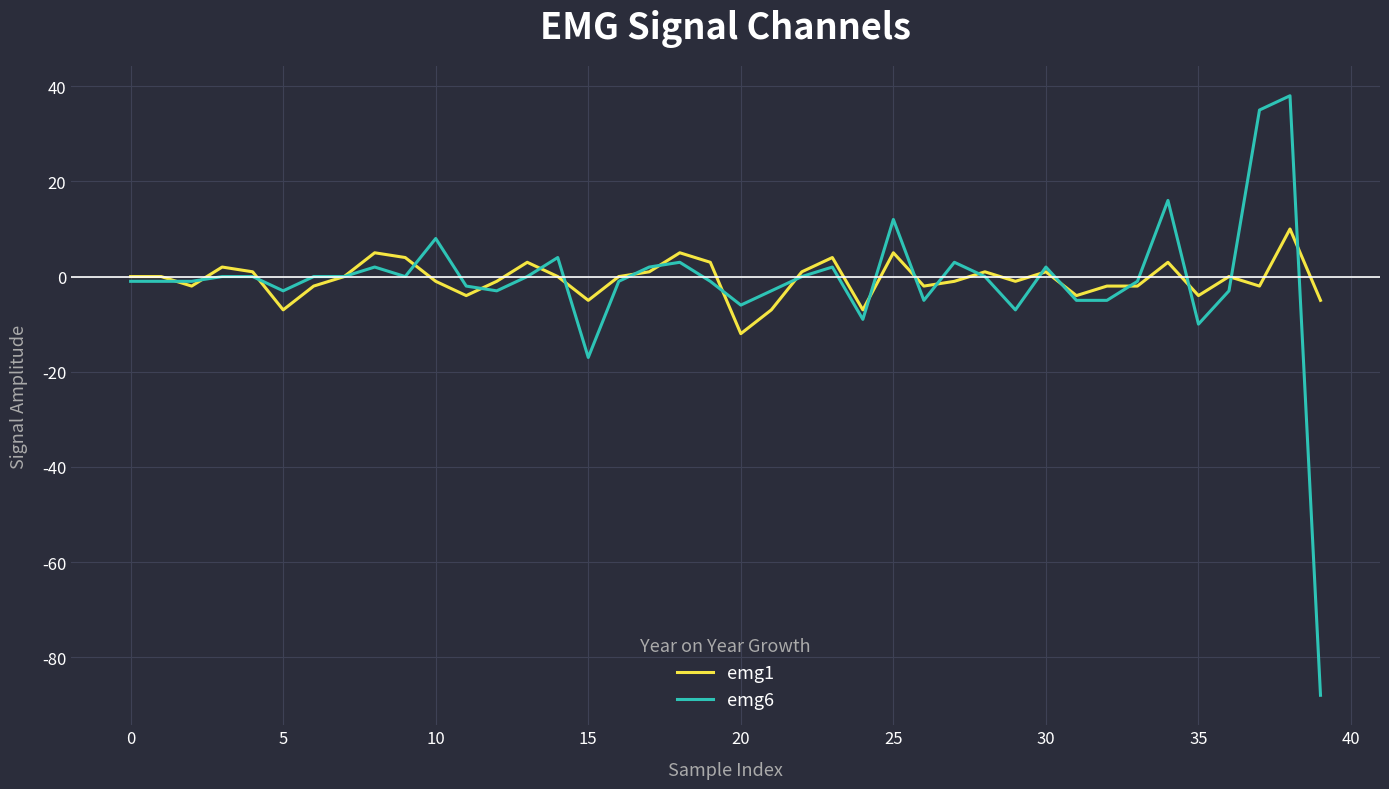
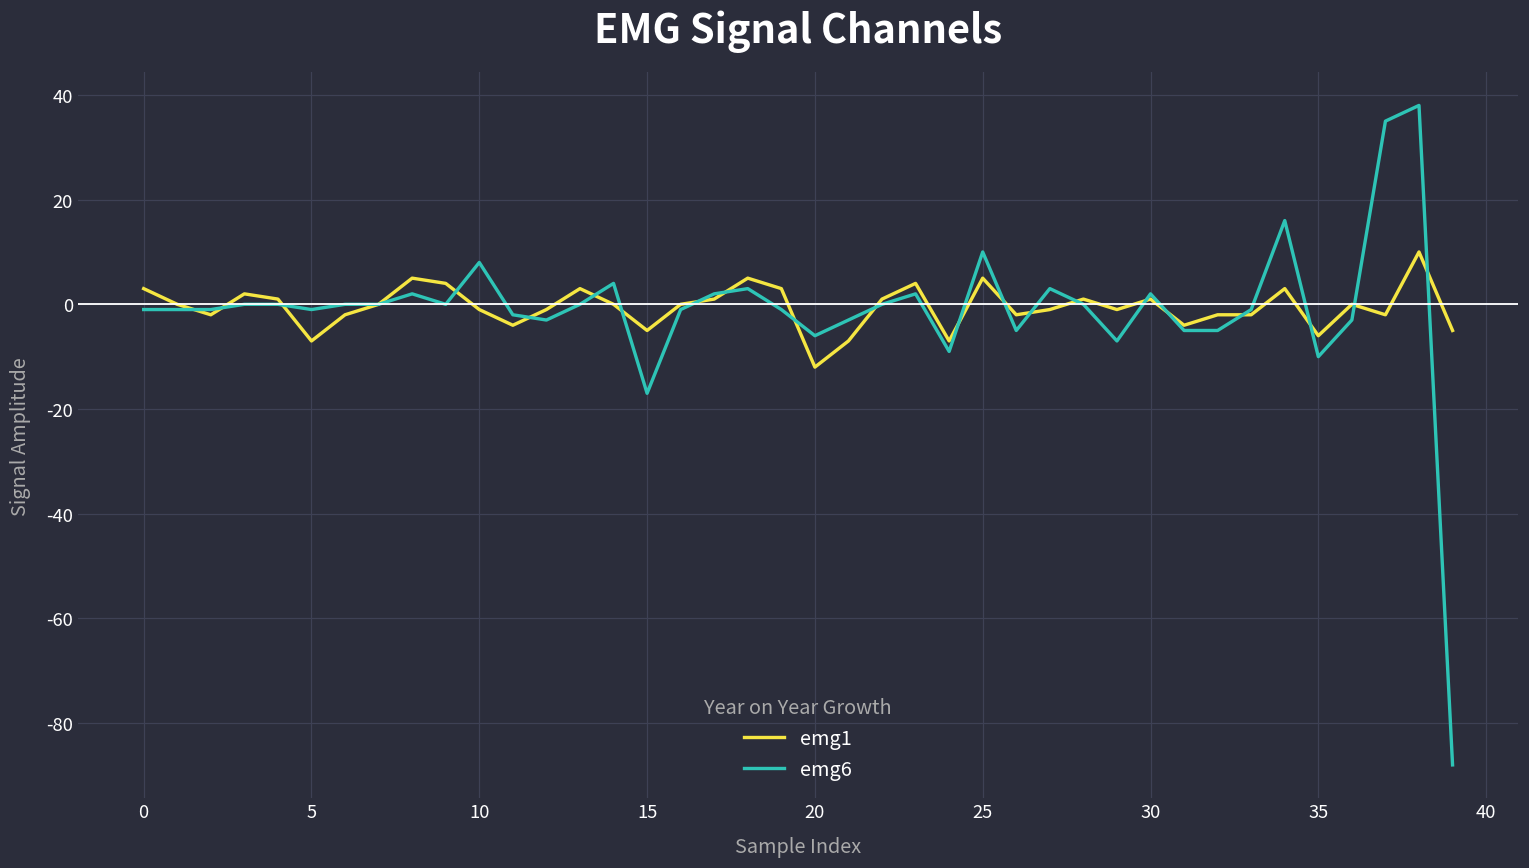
emg1, 0: 0 -> 3
emg6, 5: -3 -> -1
emg6, 25: 12 -> 10
emg1, 35: -4 -> -6
